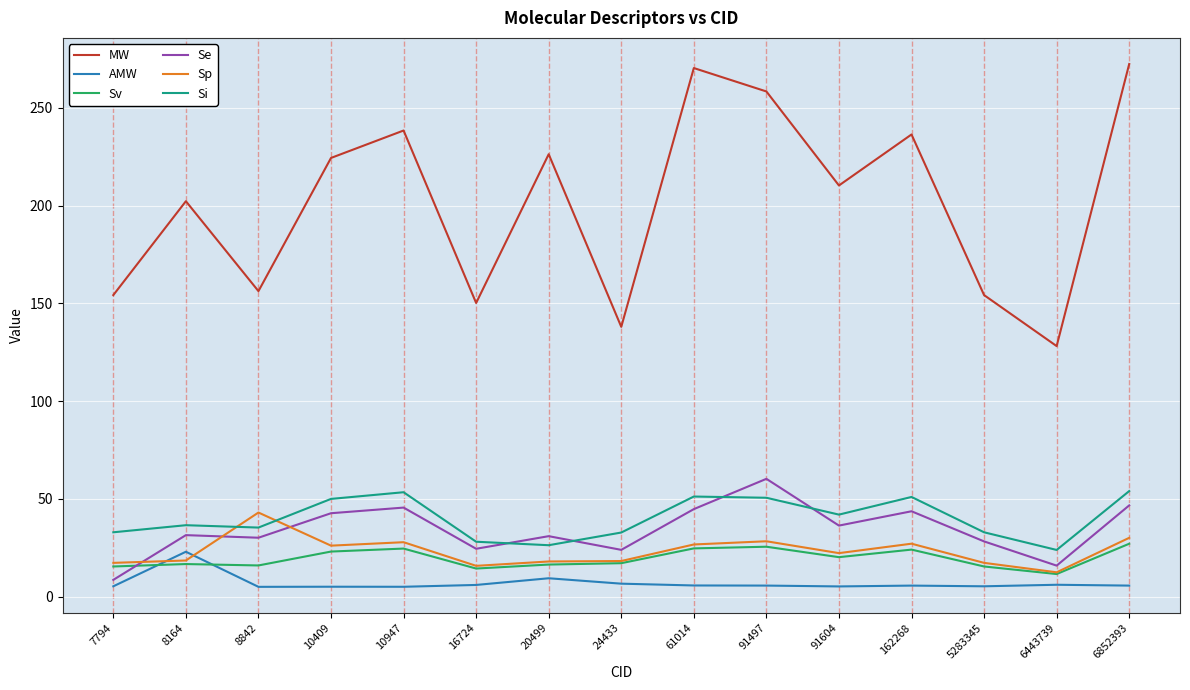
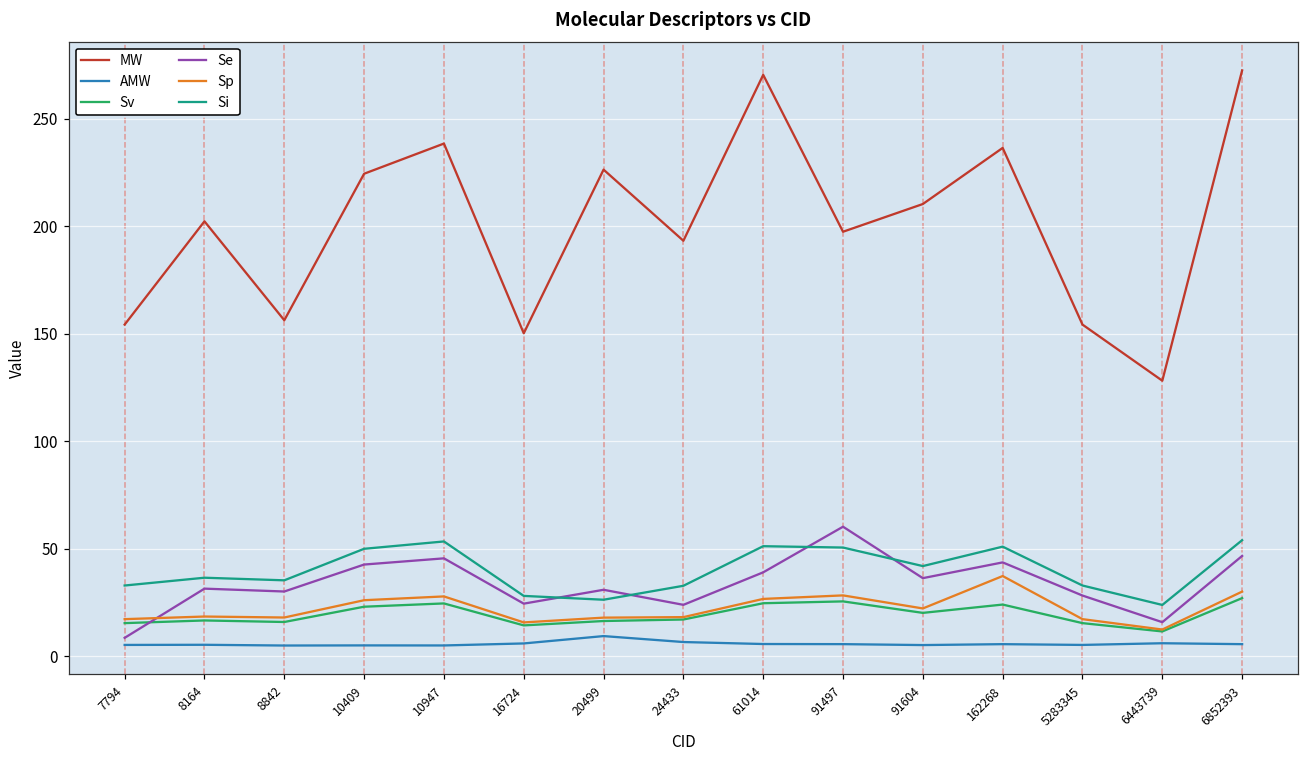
AMW, 8164: 23 -> 5
Sp, 8842: 43 -> 18
MW, 24433: 138 -> 193
Se, 61014: 45 -> 39
MW, 91497: 258 -> 197
Sp, 162268: 27 -> 37
